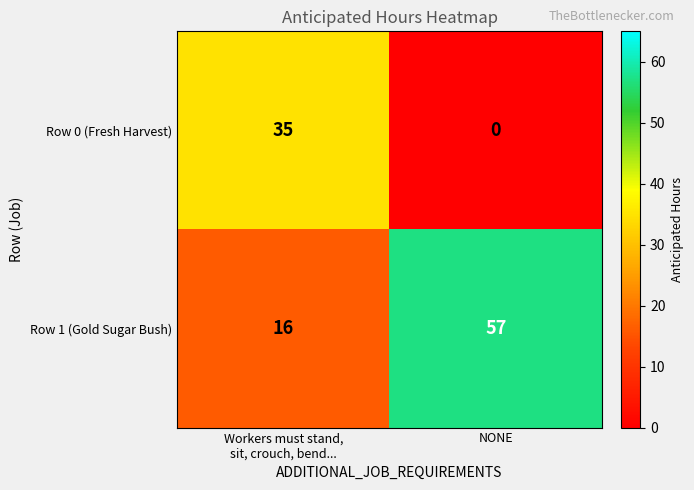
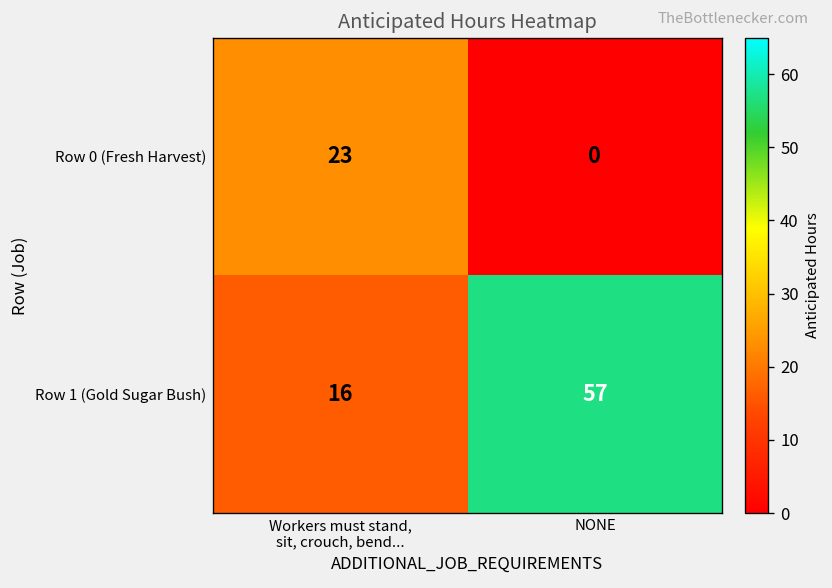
Row 0 (Fresh Harvest), Workers must stand, sit, crouch, bend...: 35 -> 23
